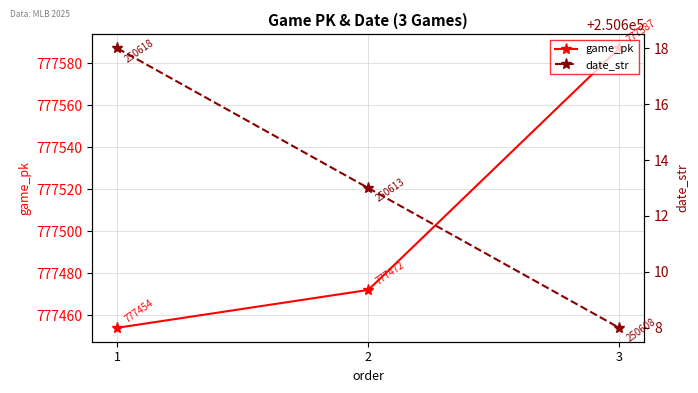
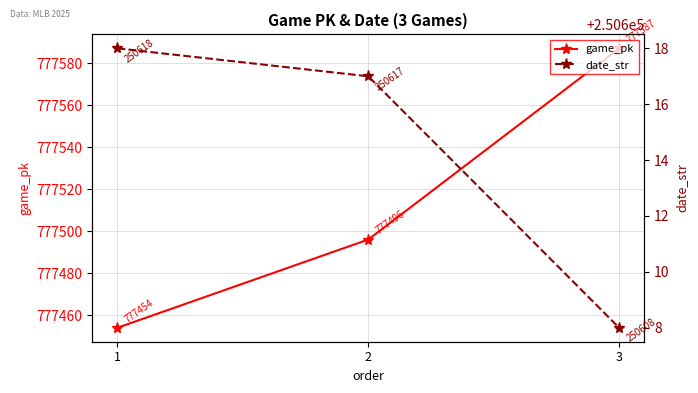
game_pk, 2: 777472 -> 777496
date_str, 2: 250613 -> 250617
